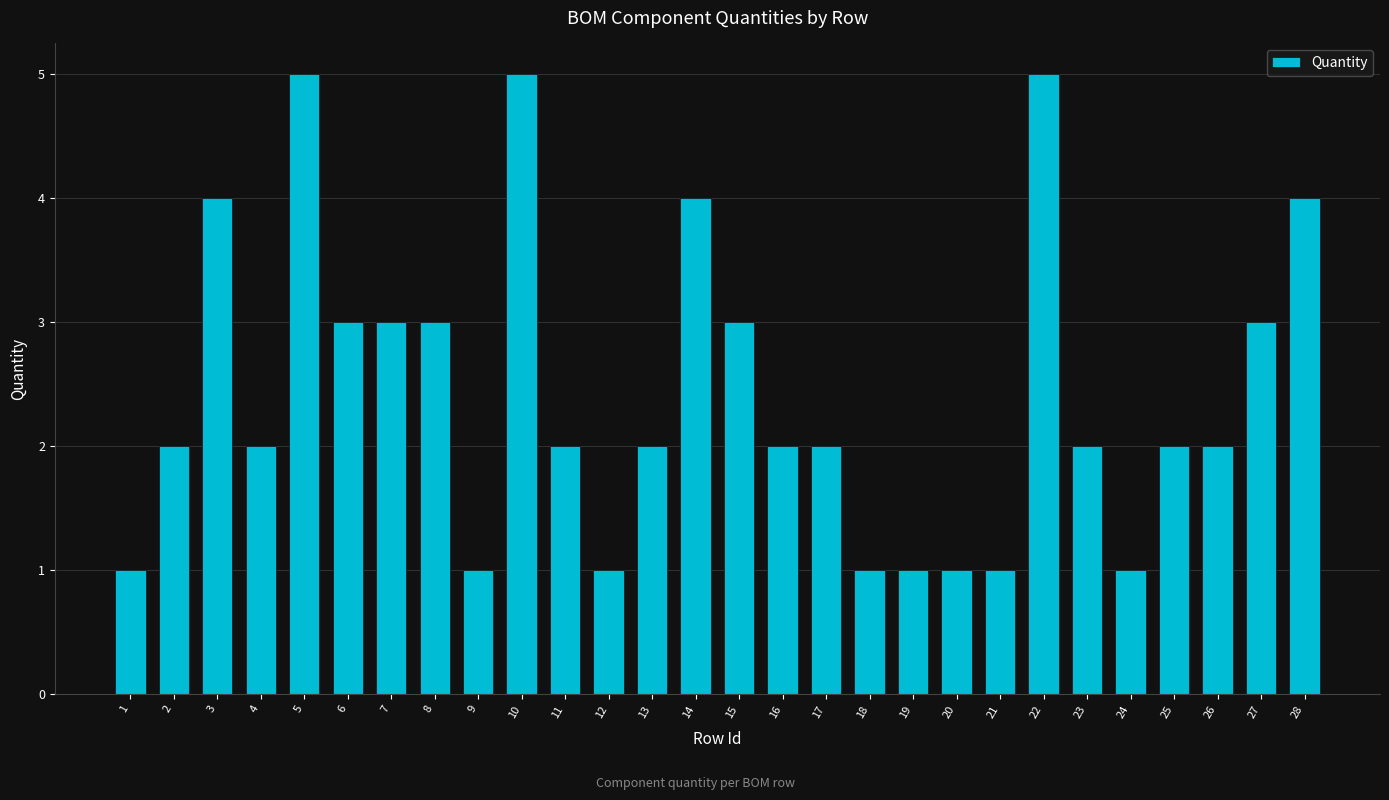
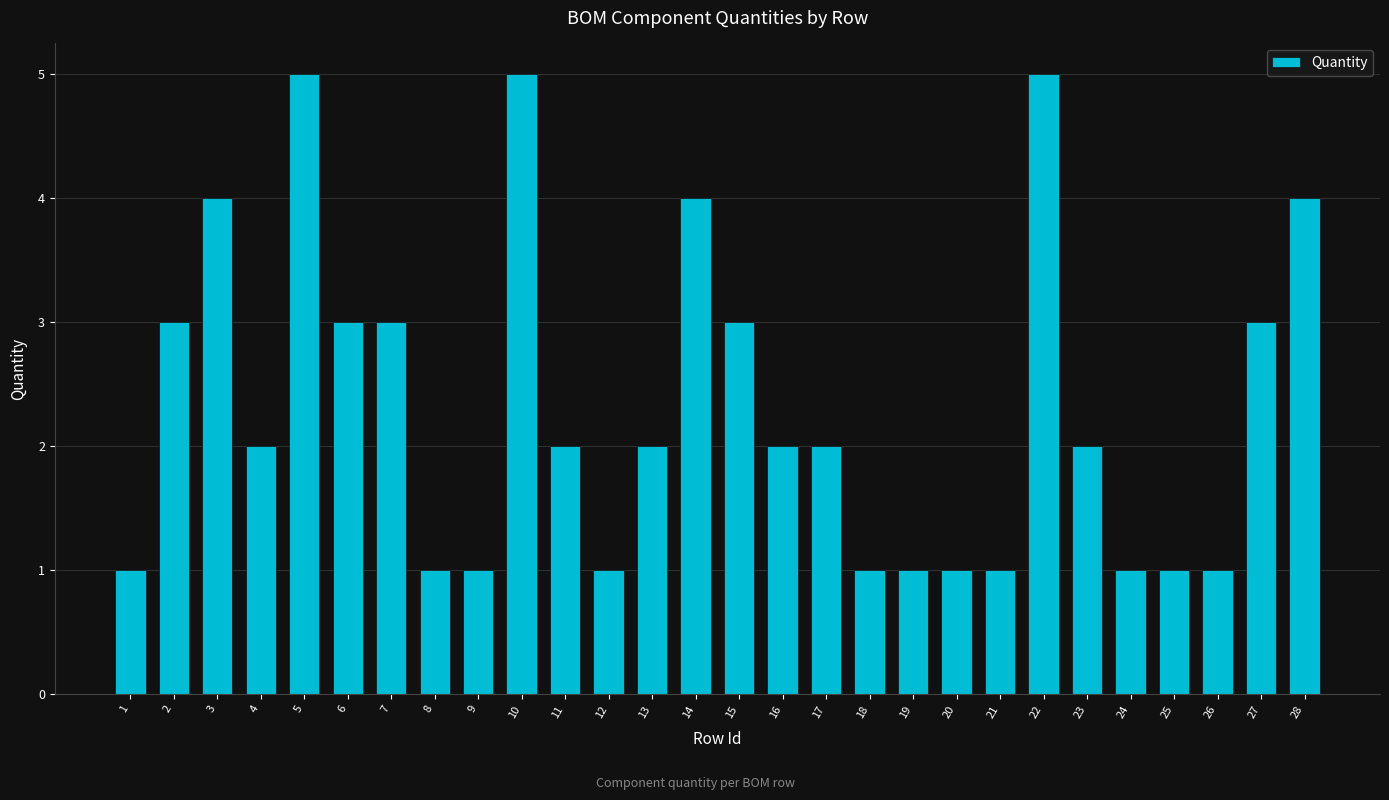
2: 2 -> 3
8: 3 -> 1
25: 2 -> 1
26: 2 -> 1
